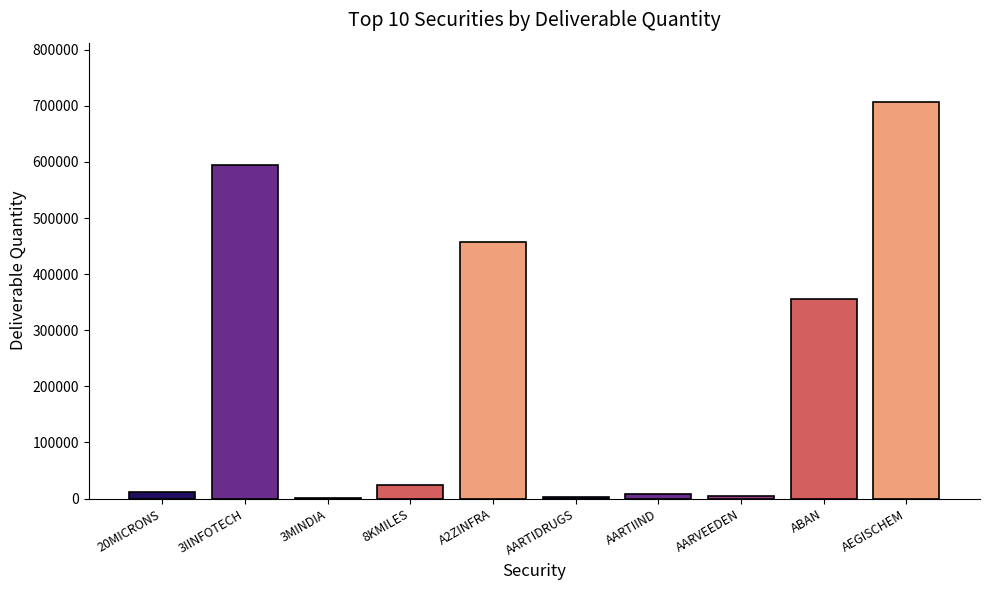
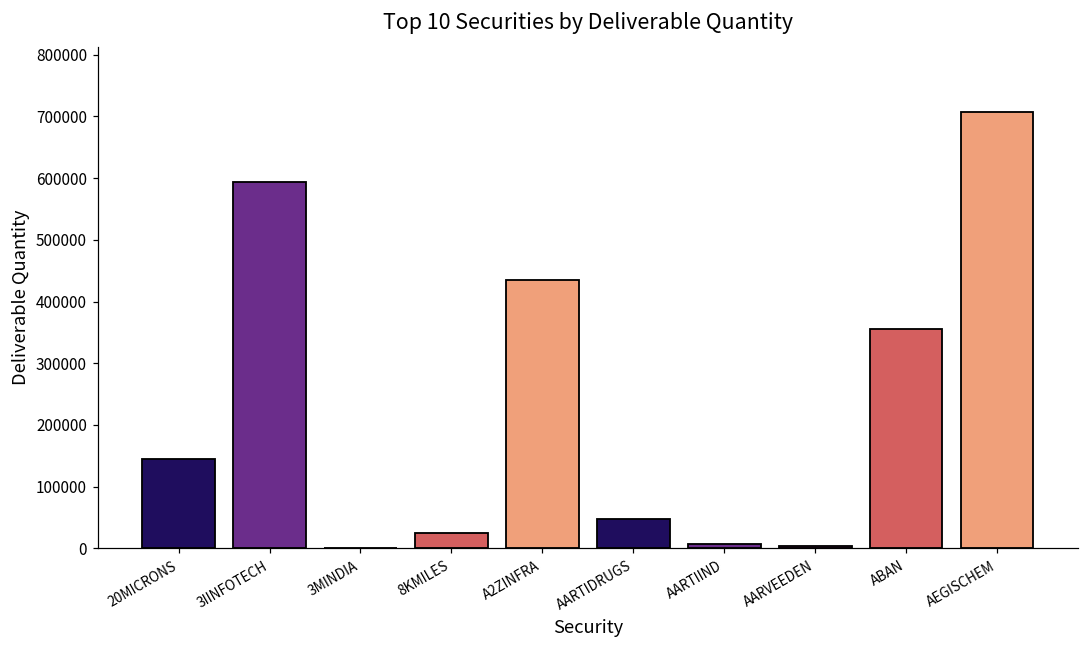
20MICRONS: 10000 -> 140000
A2ZINFRA: 460000 -> 430000
AARTIDRUGS: 0 -> 50000
